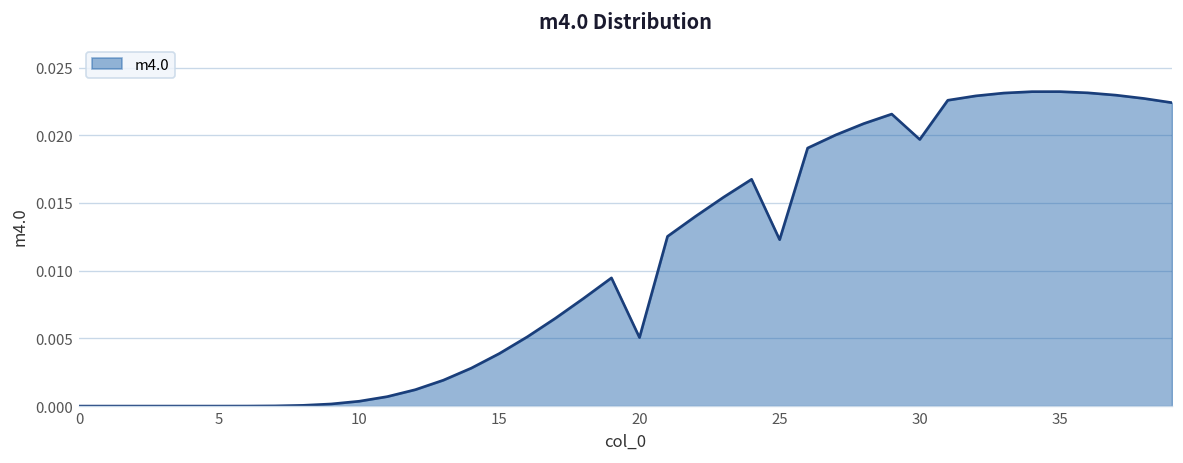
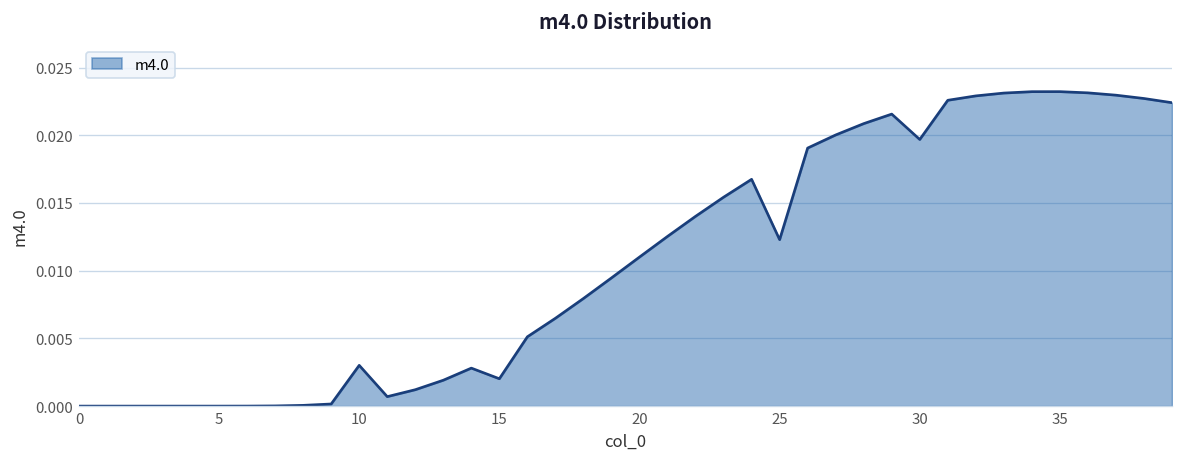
10: 0.0004 -> 0.0030
15: 0.0039 -> 0.0020
20: 0.0051 -> 0.0110
